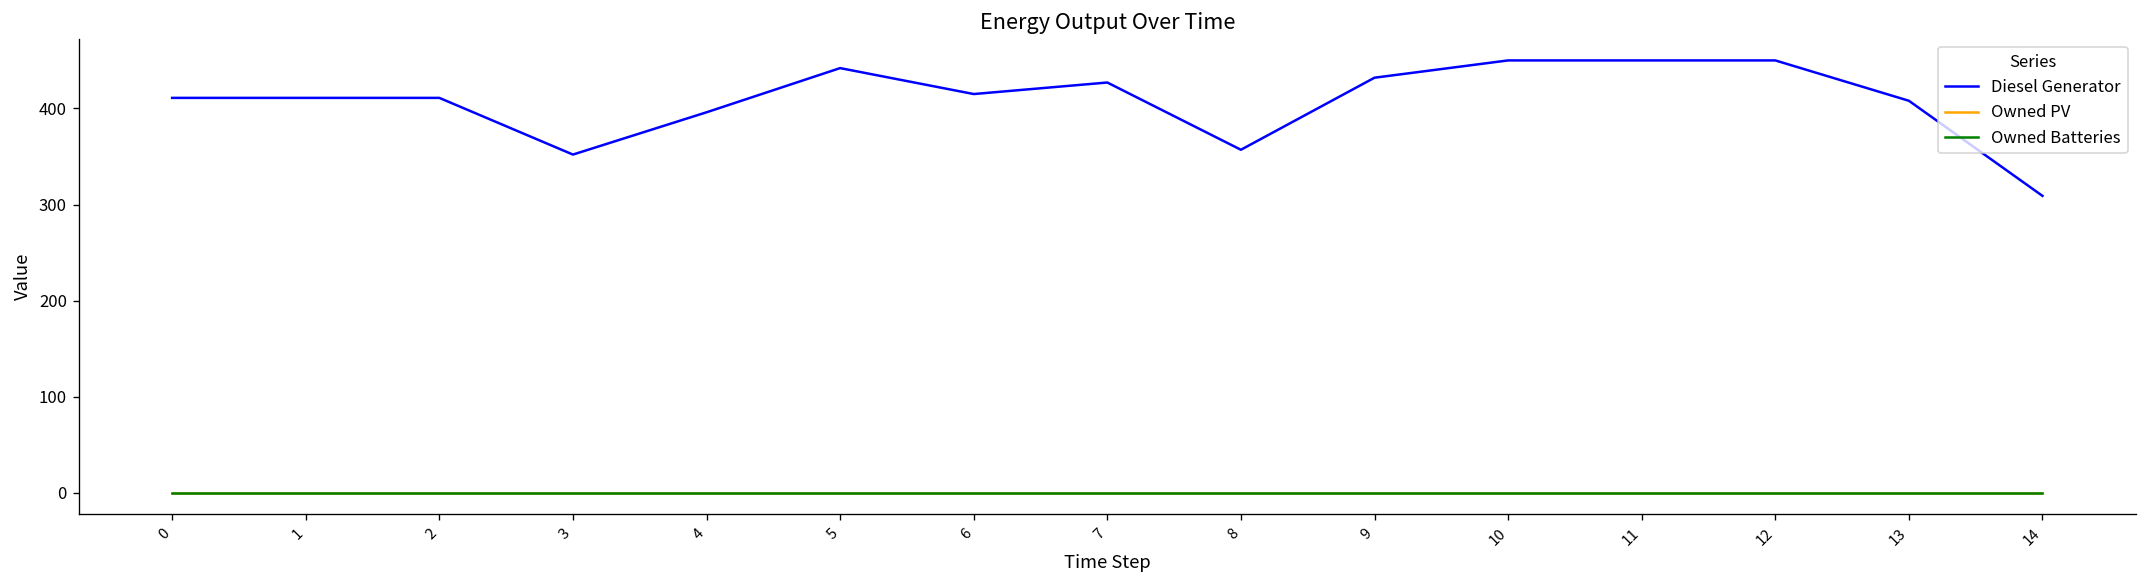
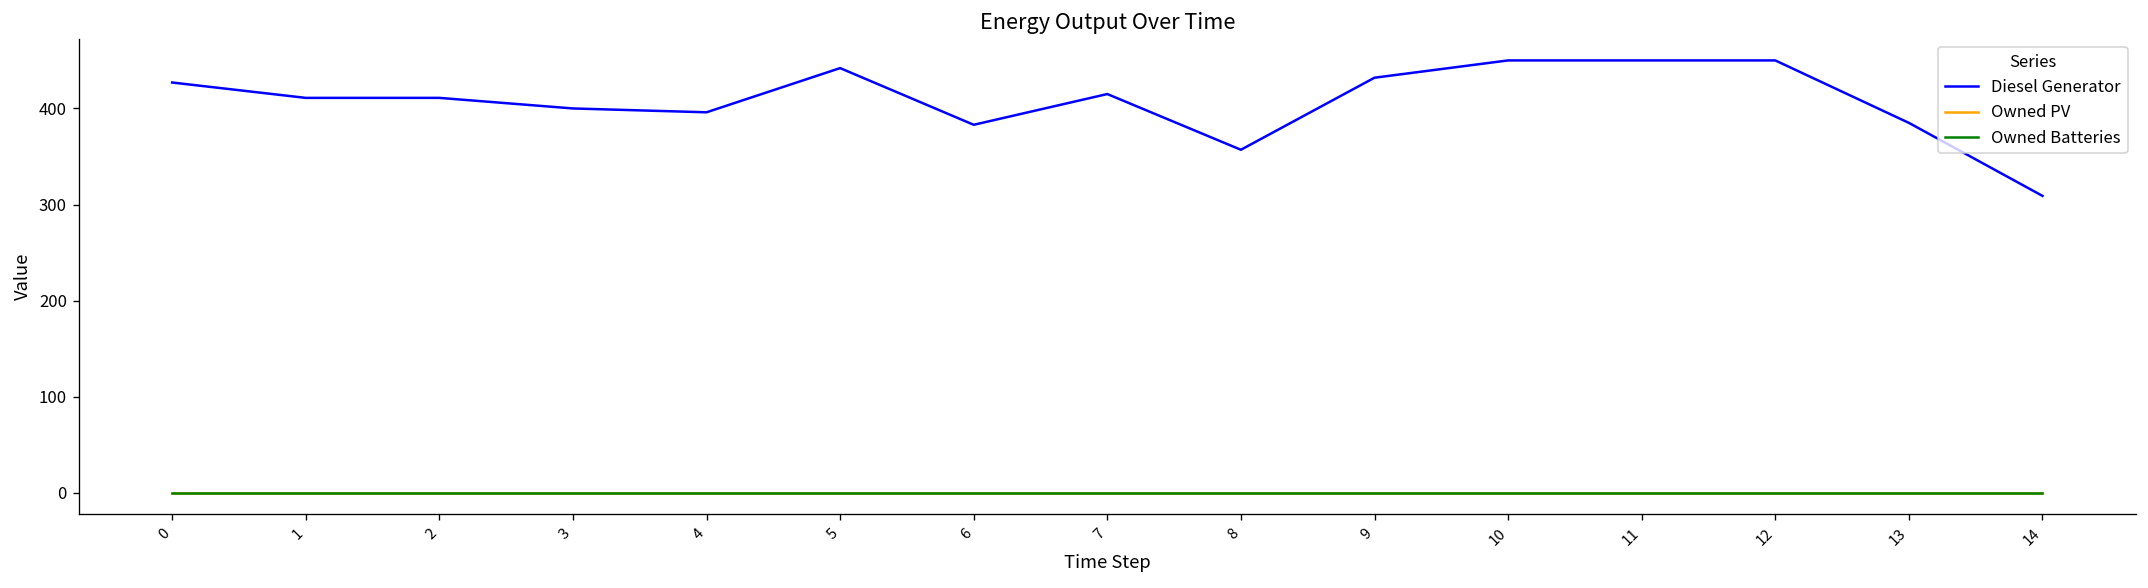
Diesel Generator, 0: 410 -> 430
Diesel Generator, 3: 350 -> 400
Diesel Generator, 6: 420 -> 380
Diesel Generator, 7: 430 -> 420
Diesel Generator, 13: 410 -> 390
